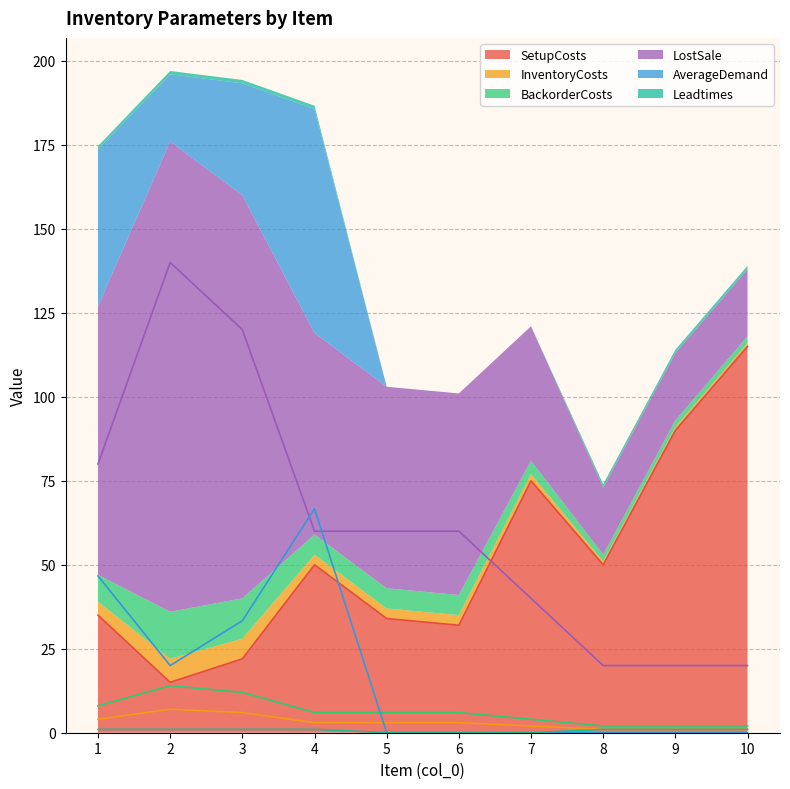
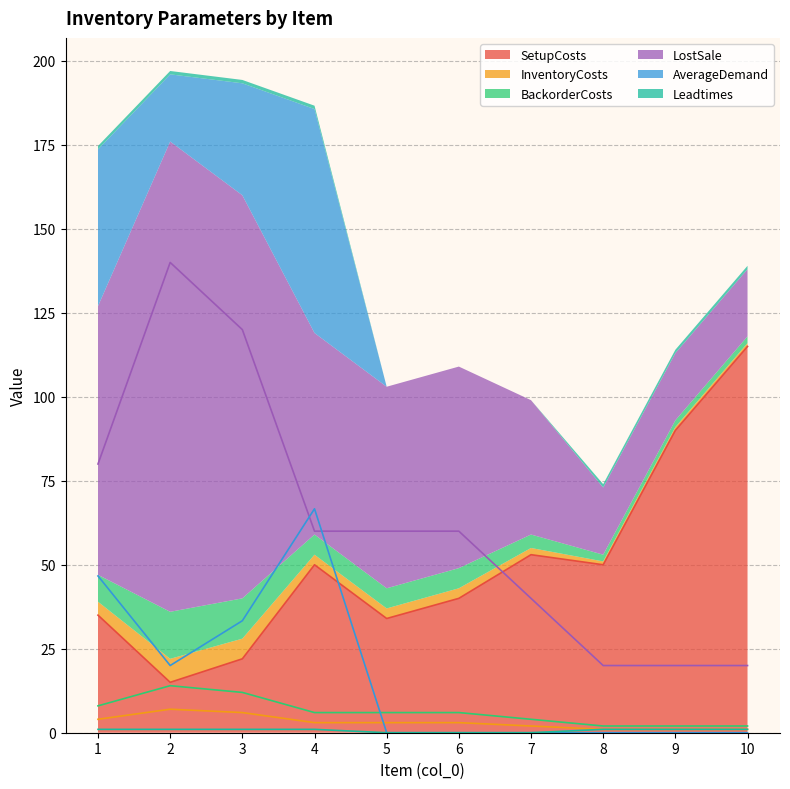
SetupCosts, 6: 32 -> 40
SetupCosts, 7: 75 -> 53
